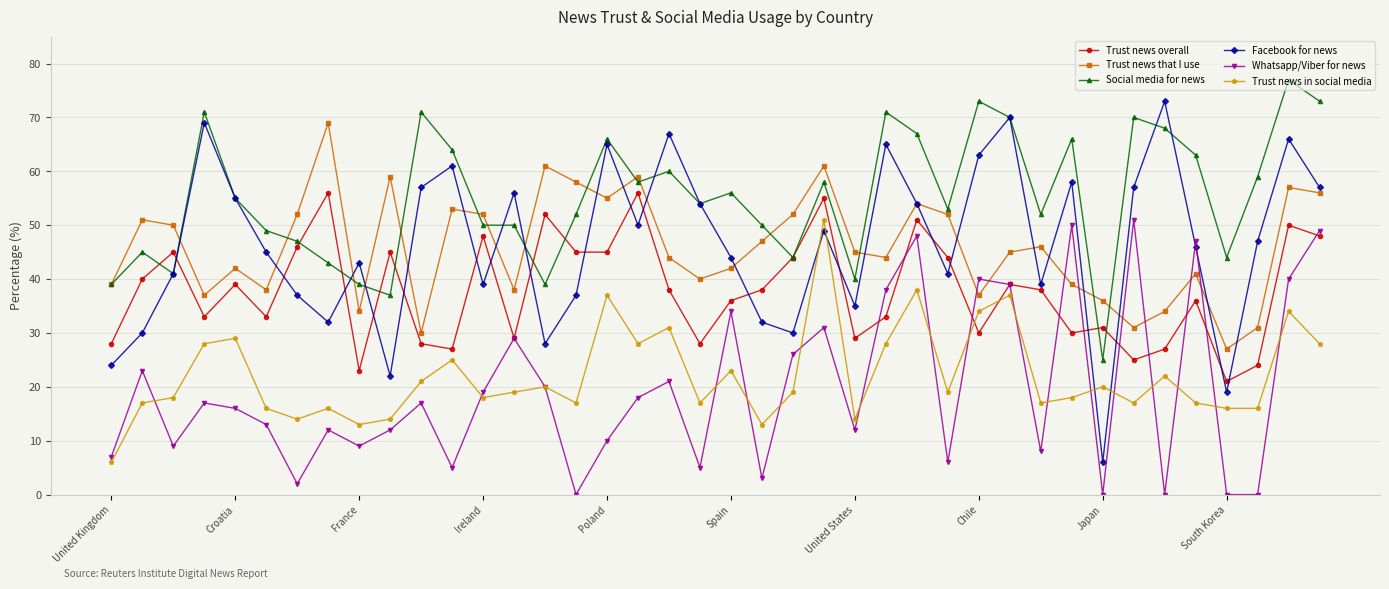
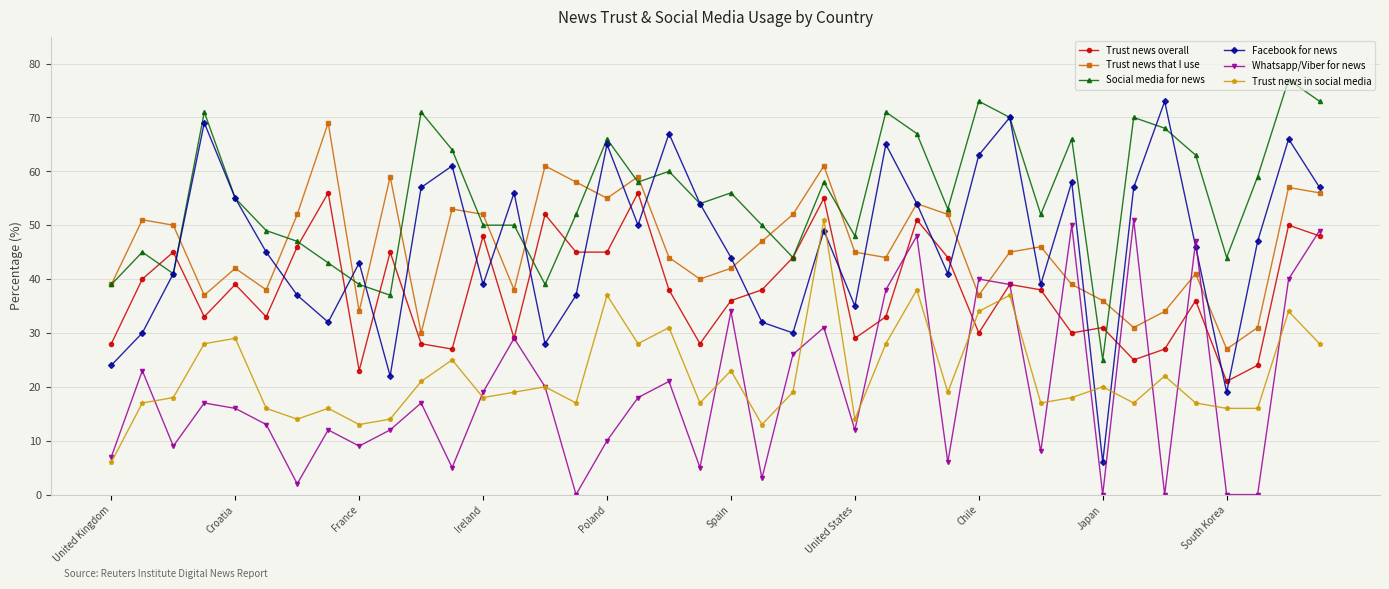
Social media for news, United States: 40 -> 48
